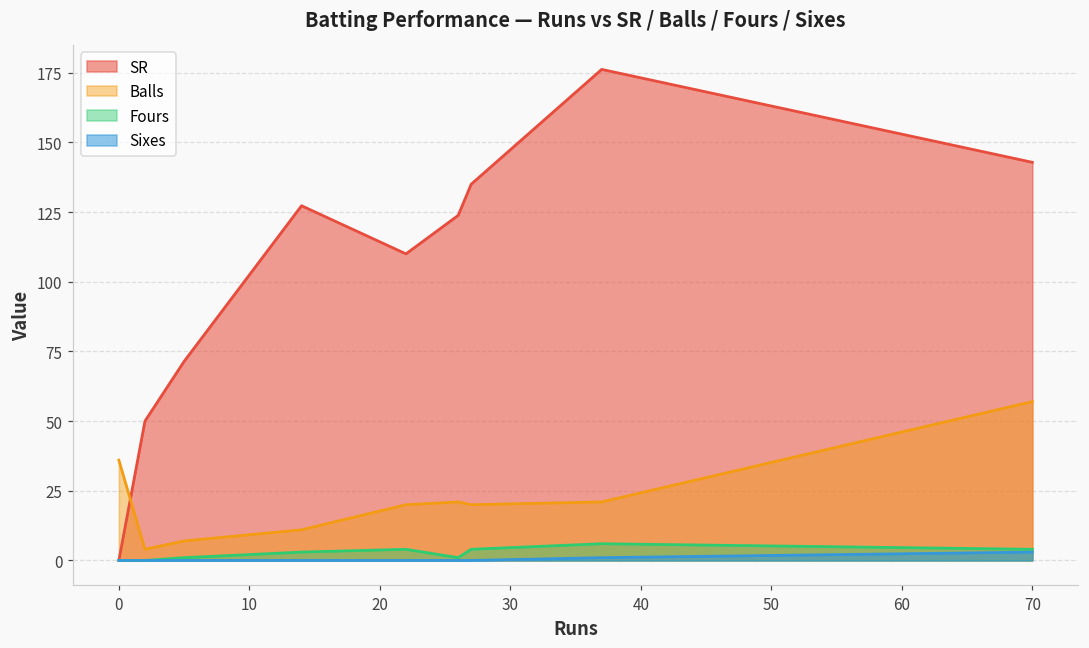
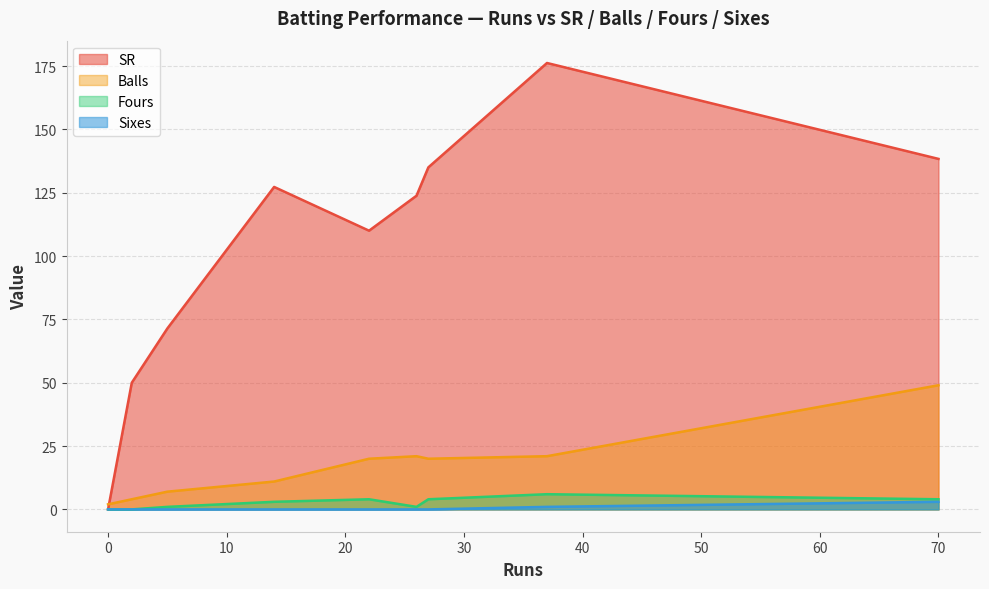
Balls, 0: 36 -> 2
SR, 70: 143 -> 138
Balls, 70: 57 -> 49
